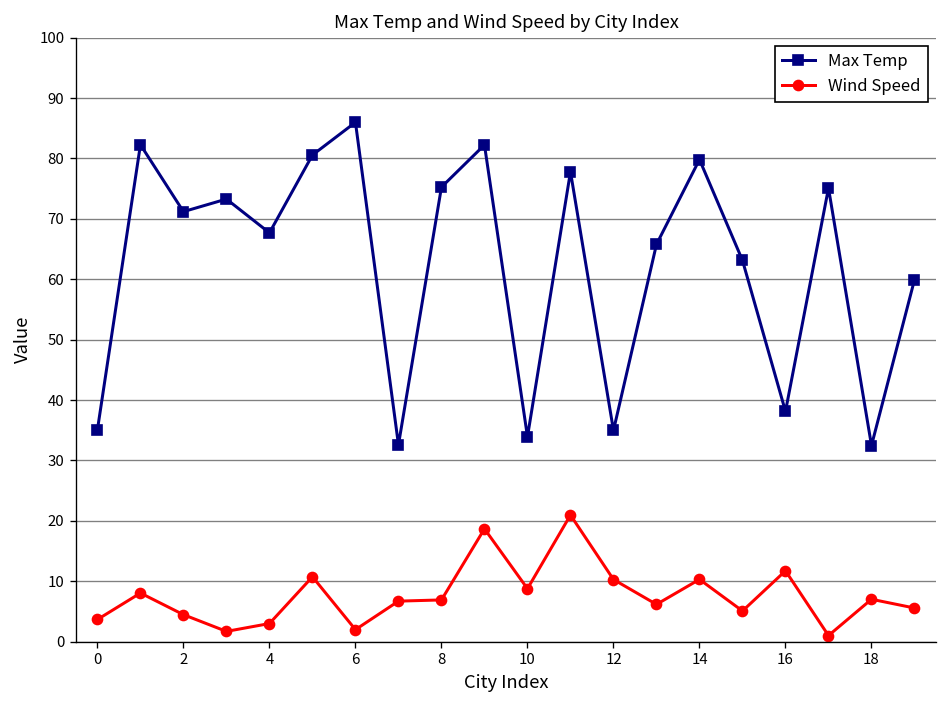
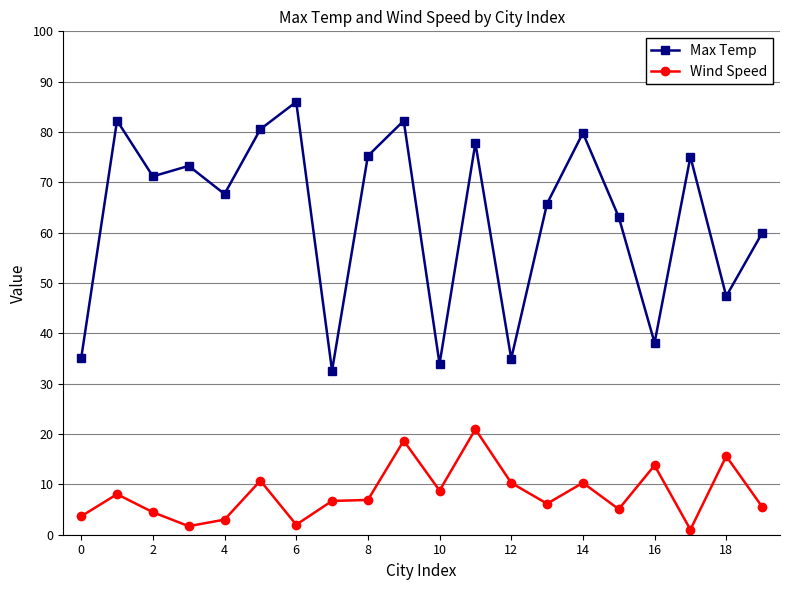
Wind Speed, 16: 12 -> 14
Max Temp, 18: 32 -> 47
Wind Speed, 18: 7 -> 16
